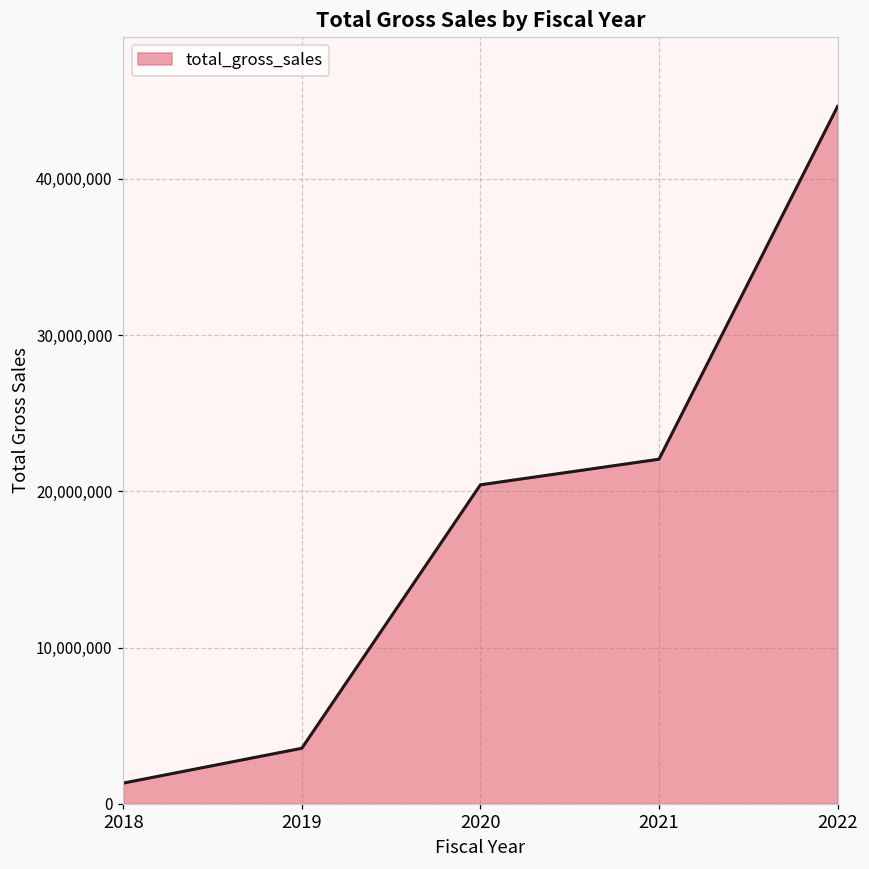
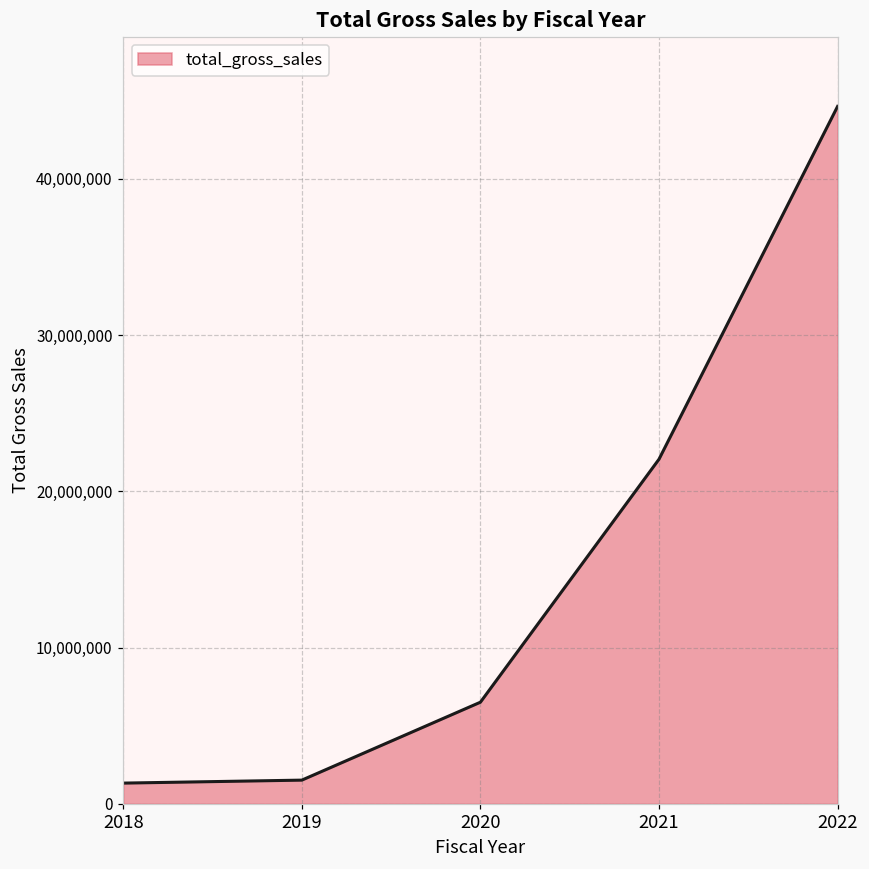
2019: 3,600,000 -> 1,500,000
2020: 20,400,000 -> 6,500,000
